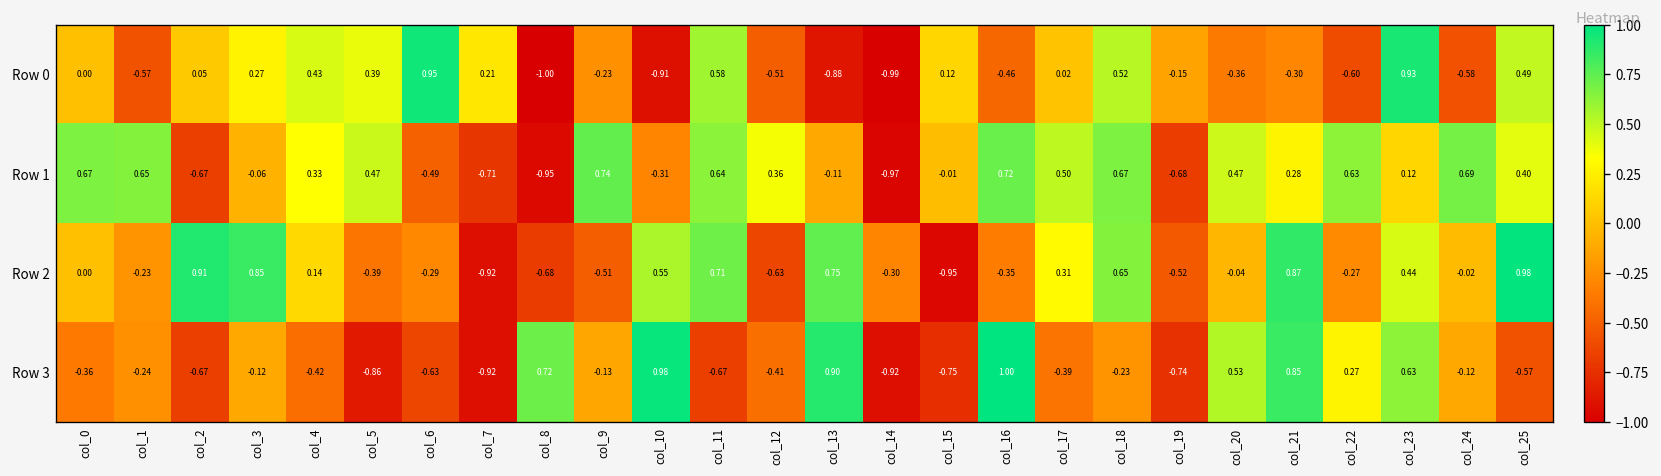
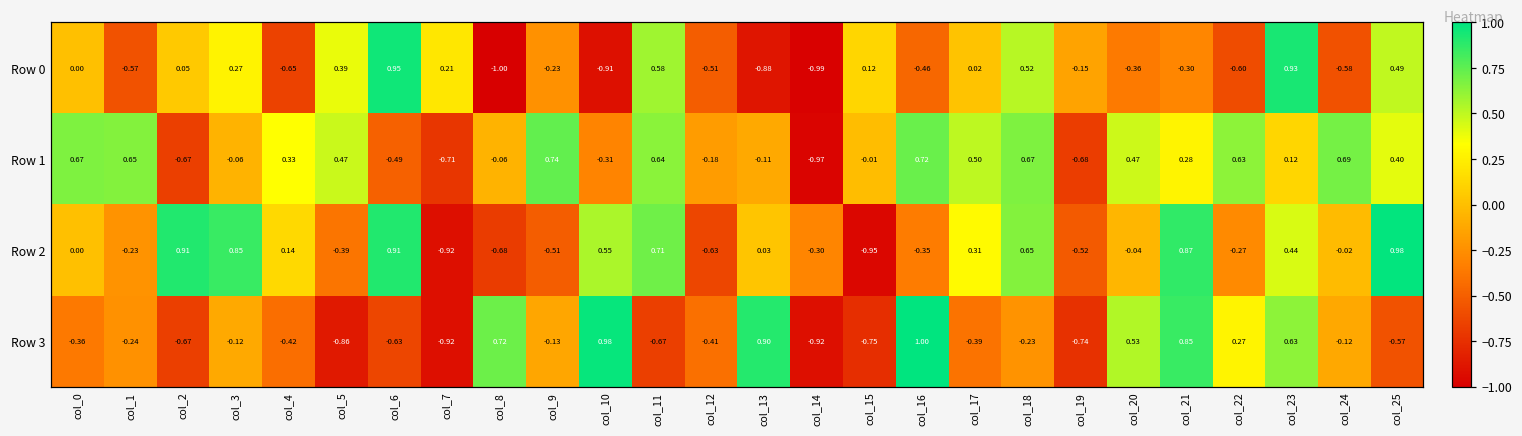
Row 0, col_4: 0.43 -> -0.65
Row 1, col_8: -0.95 -> -0.06
Row 1, col_12: 0.36 -> -0.18
Row 2, col_6: -0.29 -> 0.91
Row 2, col_13: 0.75 -> 0.03
